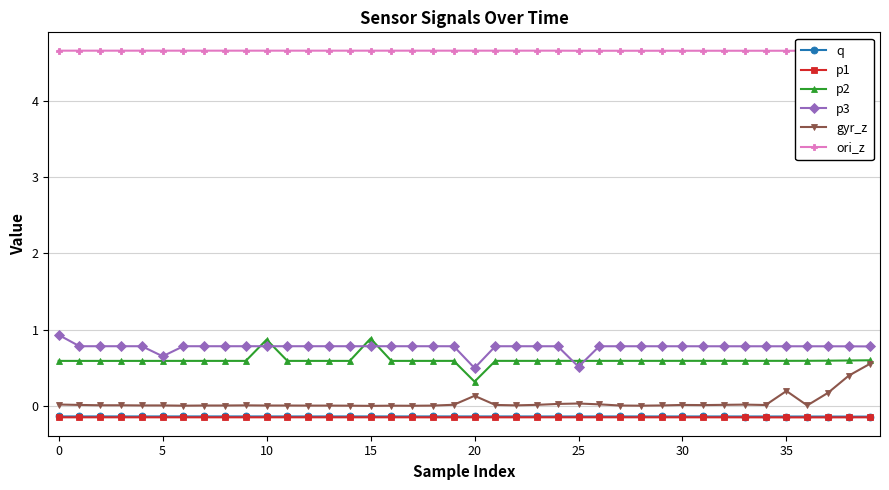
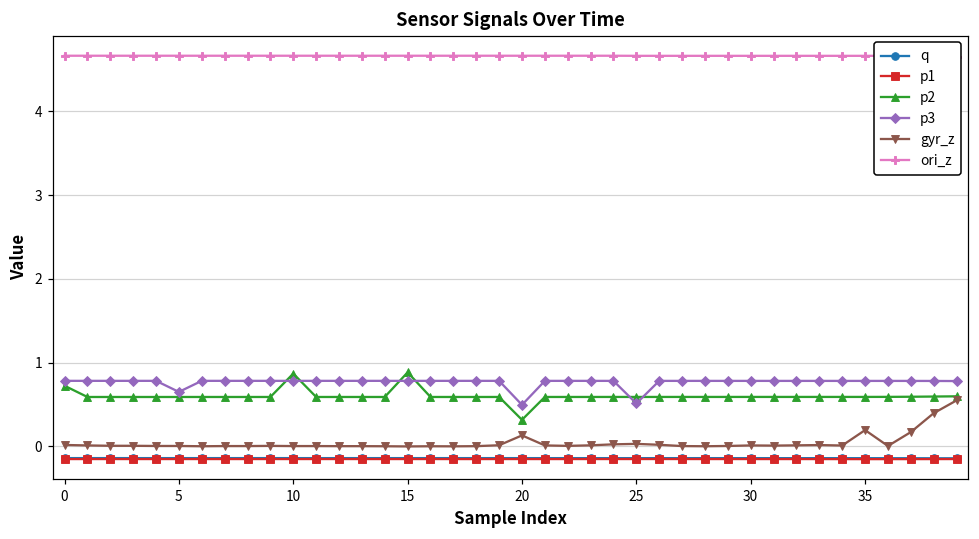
p2, 0: 0.6 -> 0.7
p3, 0: 0.9 -> 0.8
